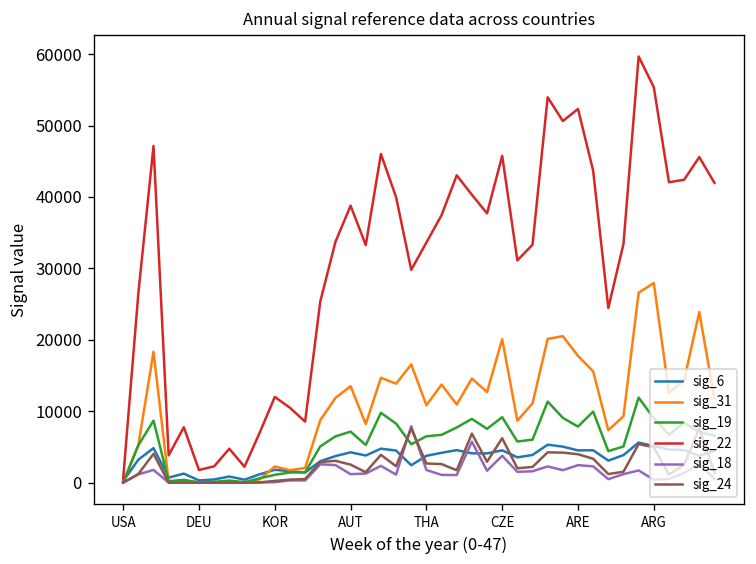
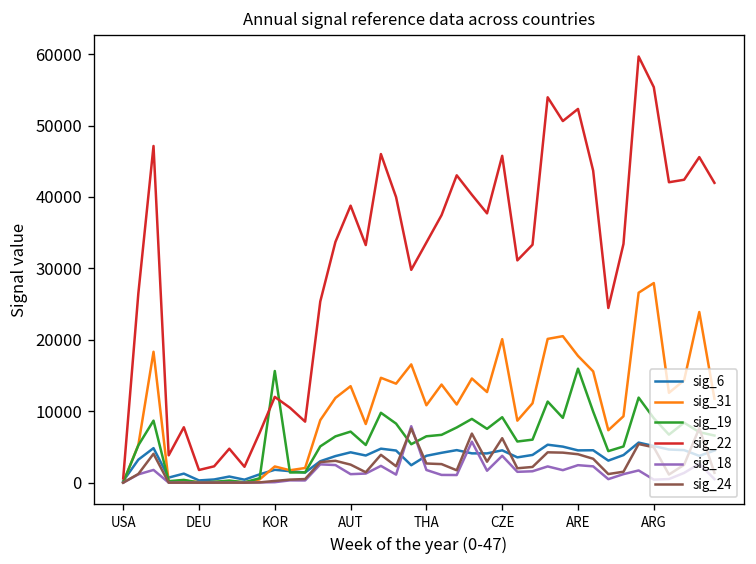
sig_19, KOR: 1000 -> 16000
sig_19, ARE: 8000 -> 16000
